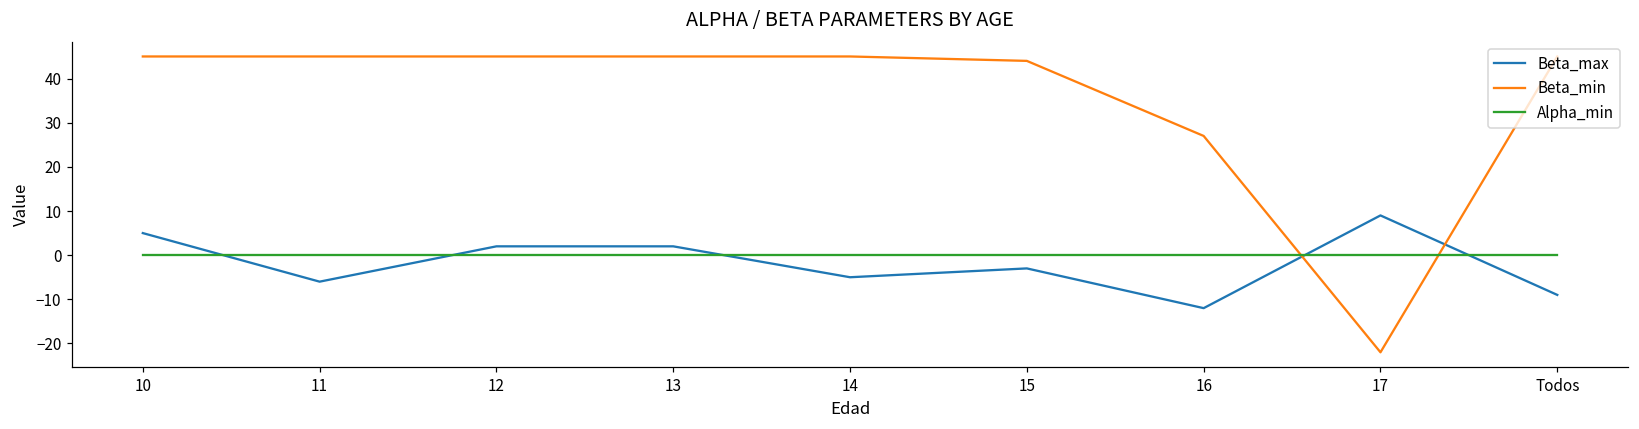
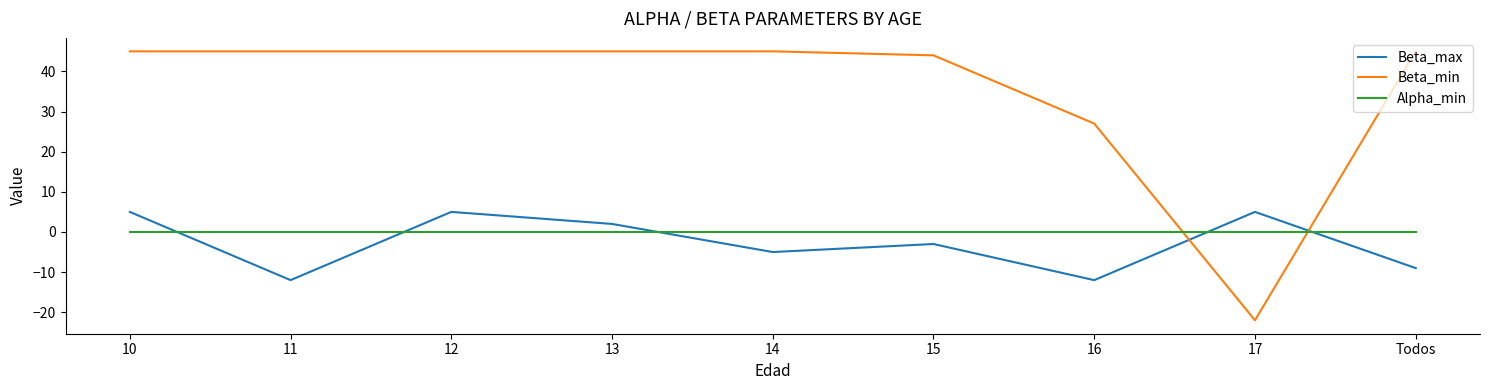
Beta_max, 11: -6 -> -12
Beta_max, 12: 2 -> 5
Beta_max, 17: 9 -> 5
